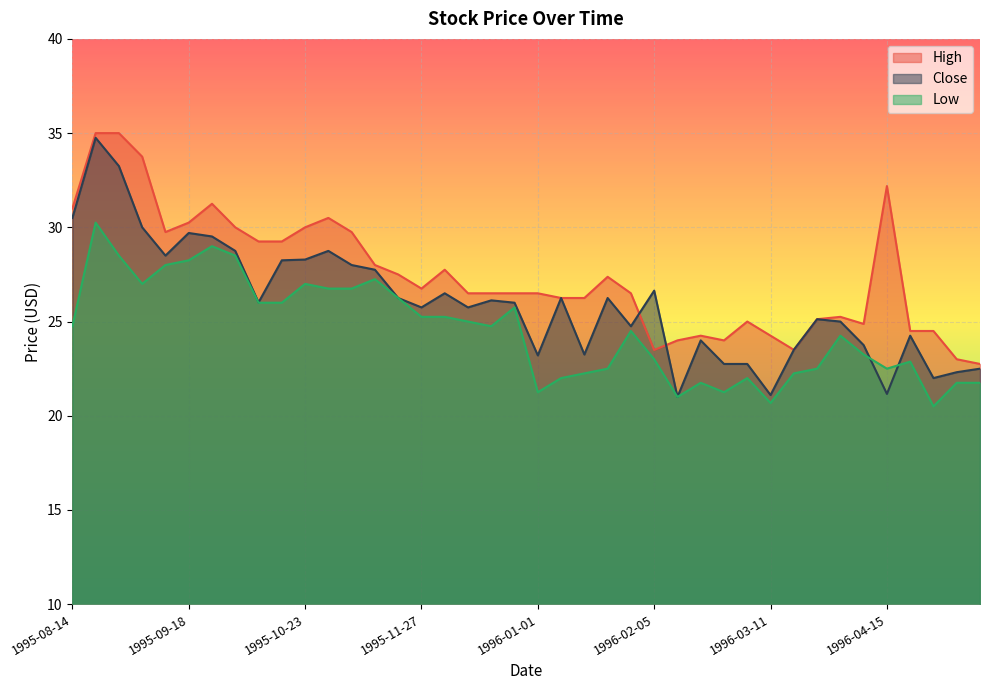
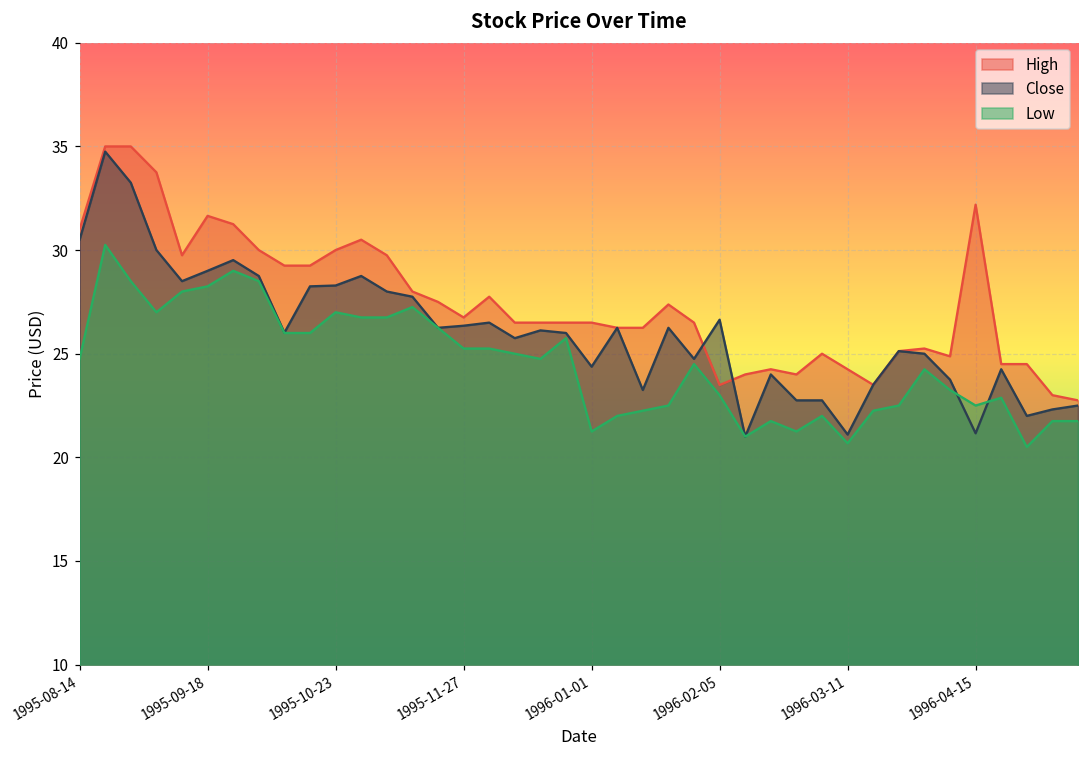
High, 1995-09-18: 30.3 -> 31.7
Close, 1995-09-18: 29.7 -> 29.0
Close, 1995-11-27: 25.8 -> 26.4
Close, 1996-01-01: 23.2 -> 24.4
